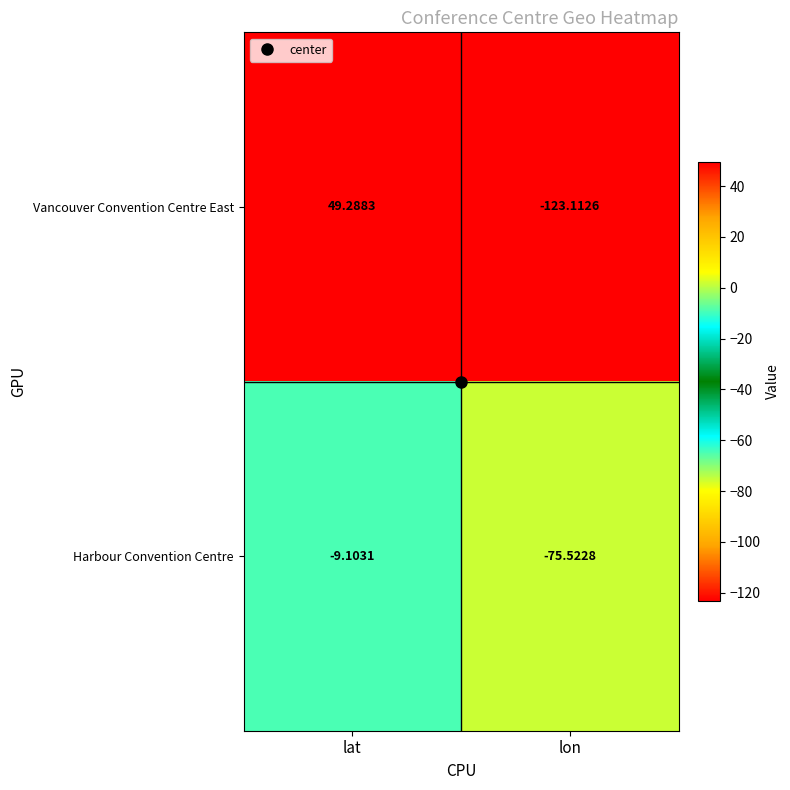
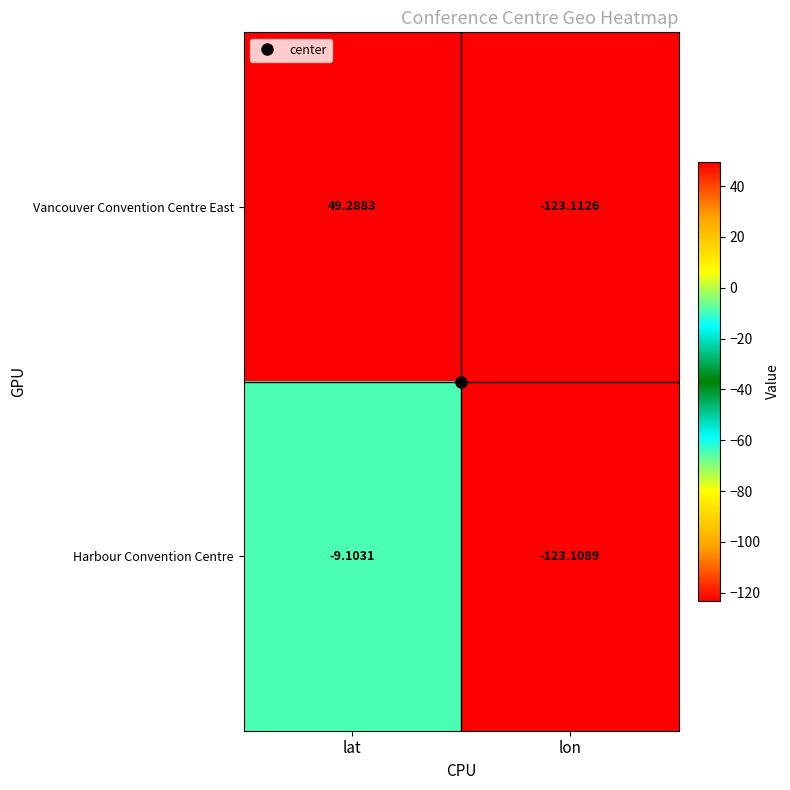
Harbour Convention Centre, lon: -75.5228 -> -123.1089
